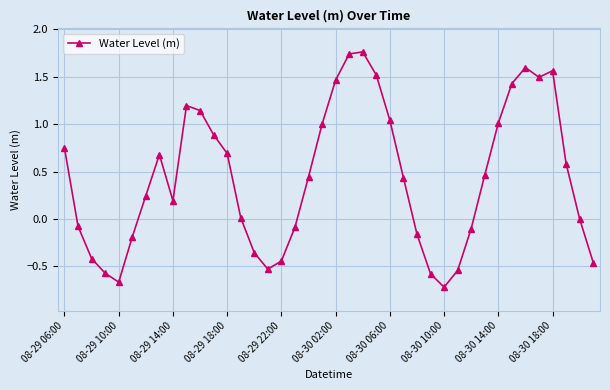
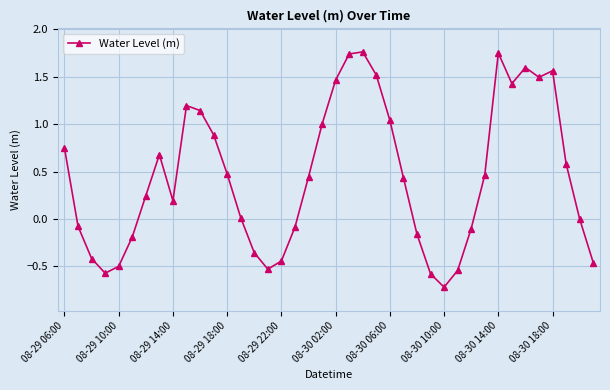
08-29 10:00: -0.7 -> -0.5
08-29 18:00: 0.7 -> 0.5
08-30 14:00: 1.0 -> 1.7
